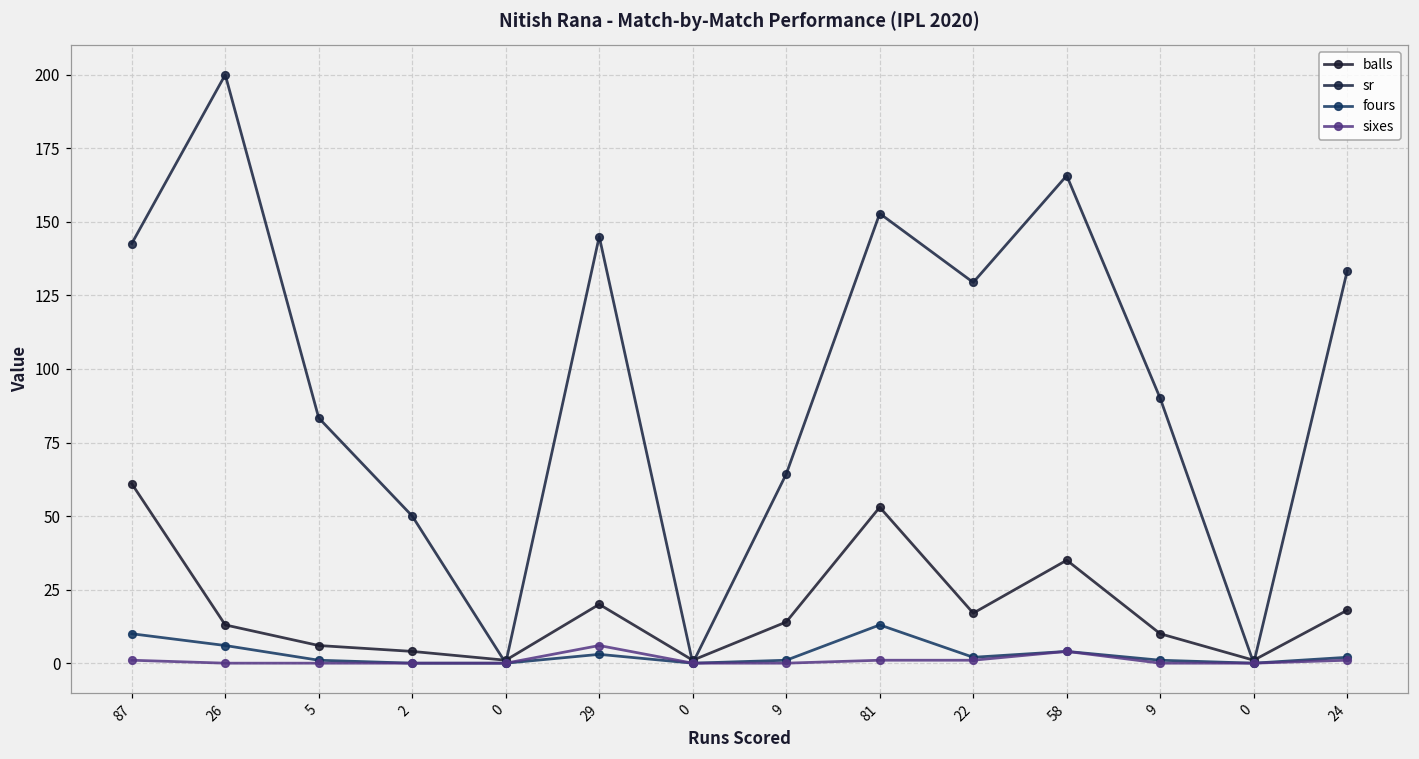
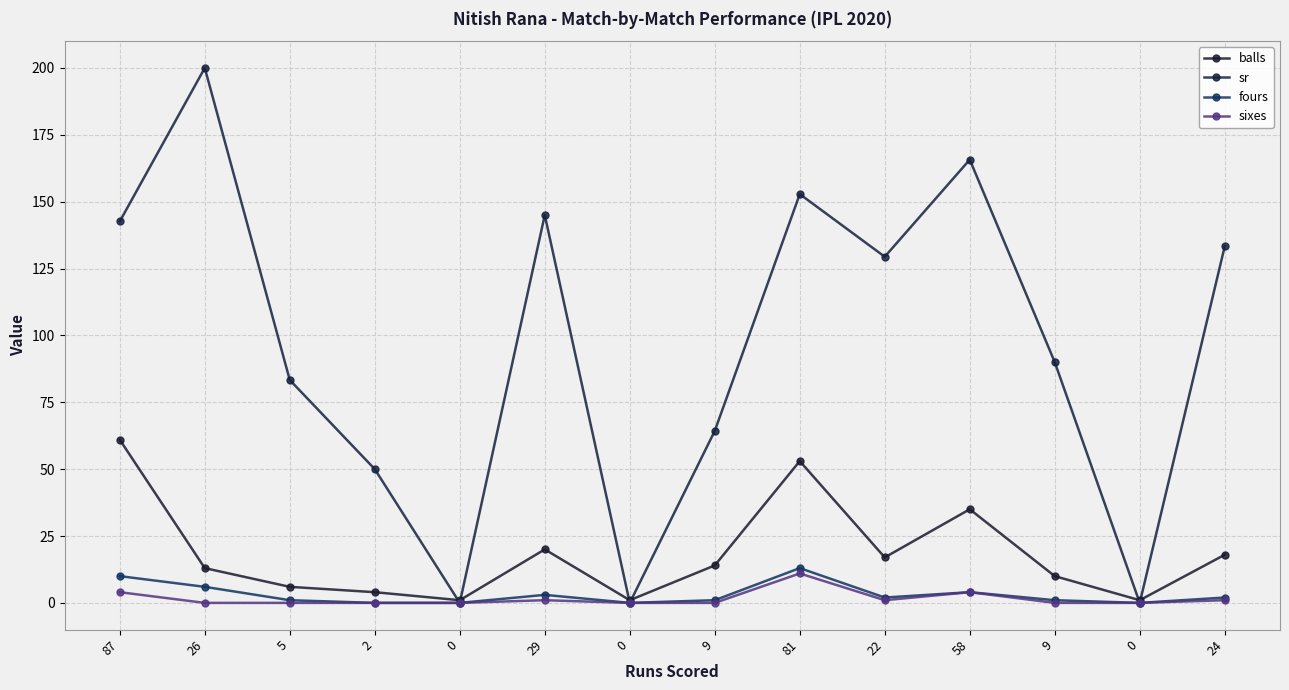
sixes, 87: 1 -> 4
sixes, 29: 6 -> 1
sixes, 81: 1 -> 11
